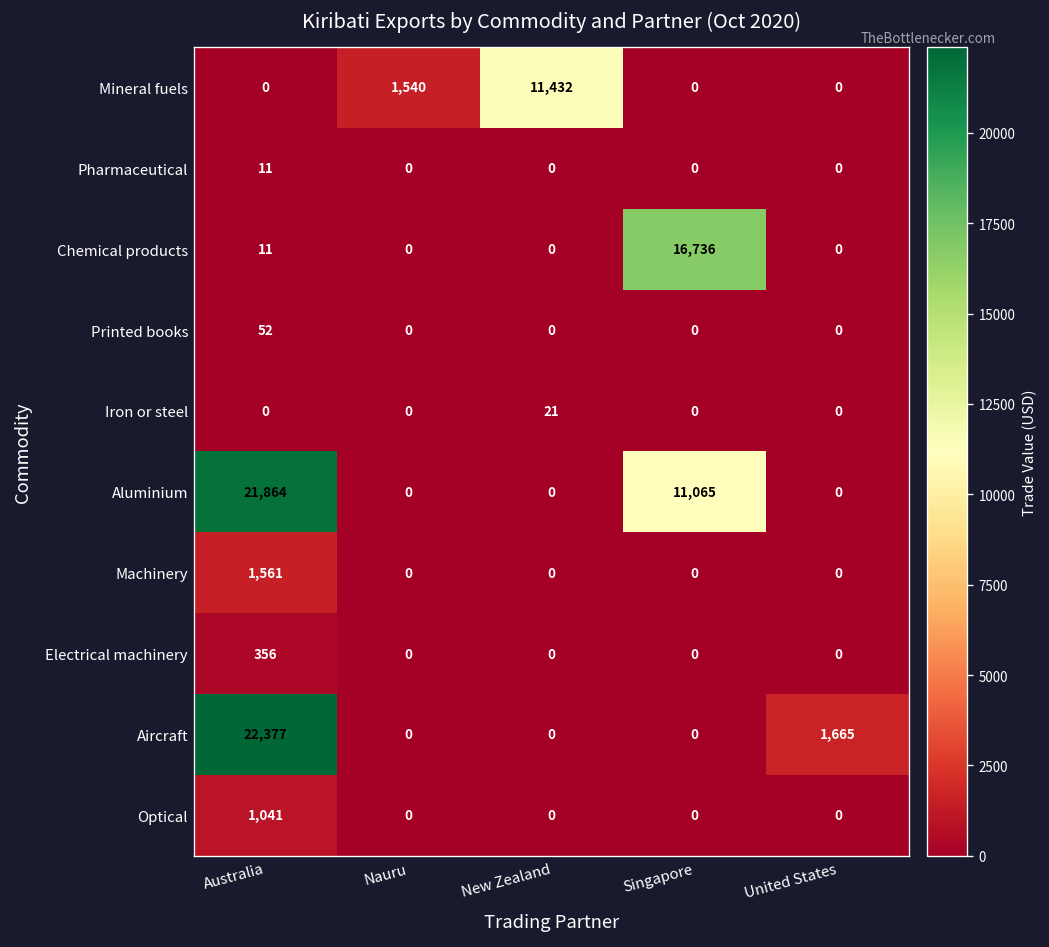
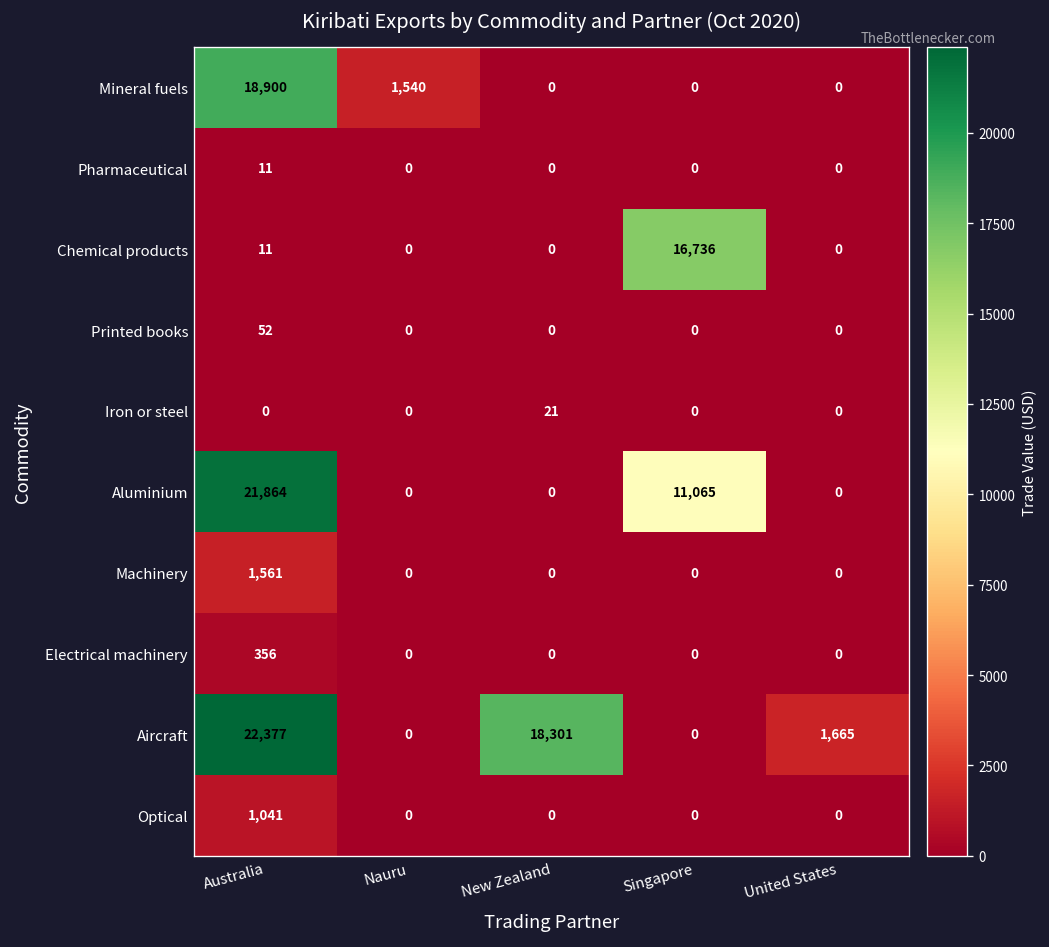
Mineral fuels, Australia: 0 -> 18,900
Mineral fuels, New Zealand: 11,432 -> 0
Aircraft, New Zealand: 0 -> 18,301
